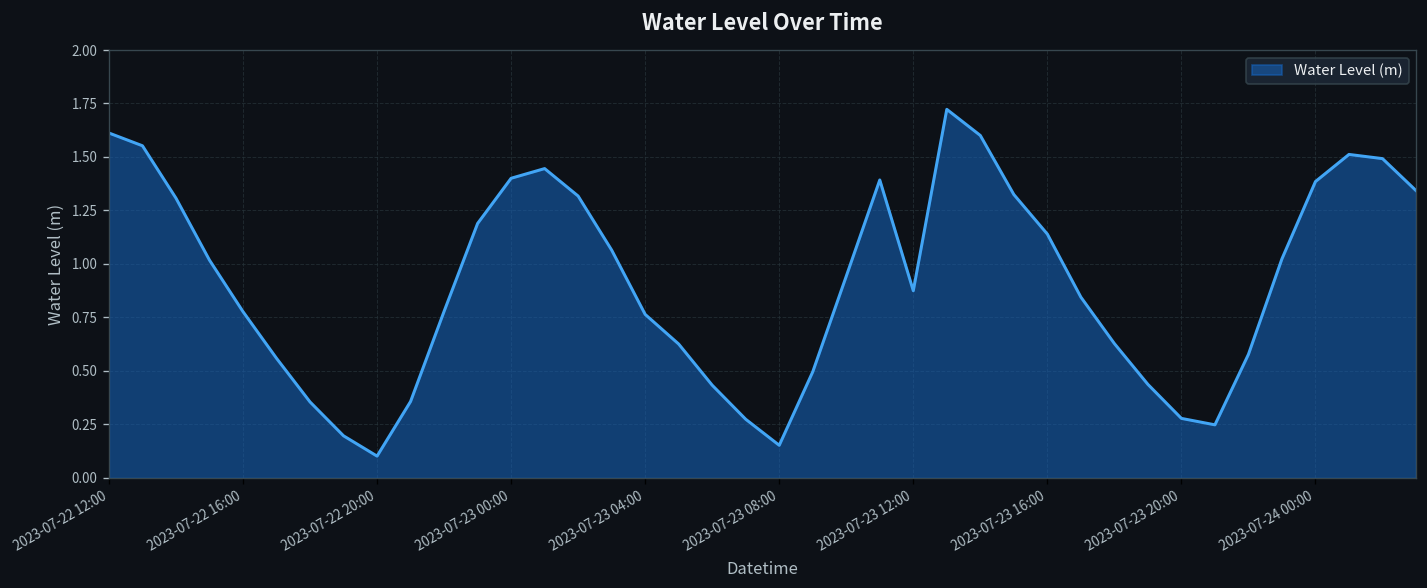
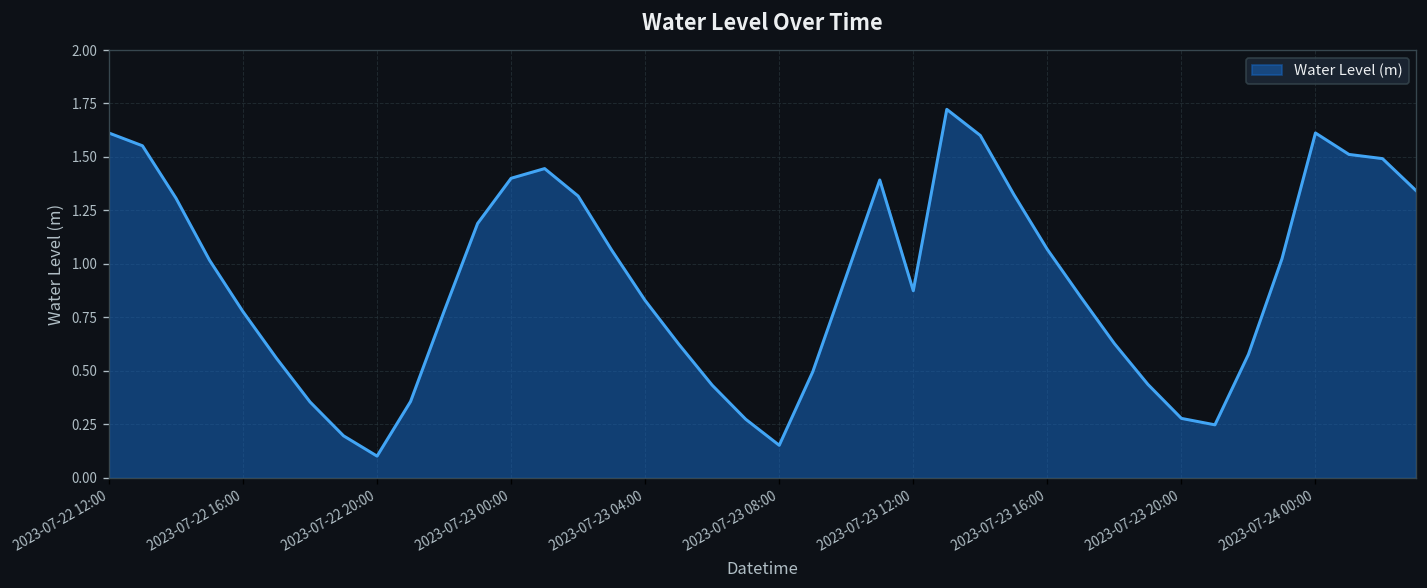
2023-07-23 04:00: 0.76 -> 0.83
2023-07-23 16:00: 1.14 -> 1.07
2023-07-24 00:00: 1.39 -> 1.61
